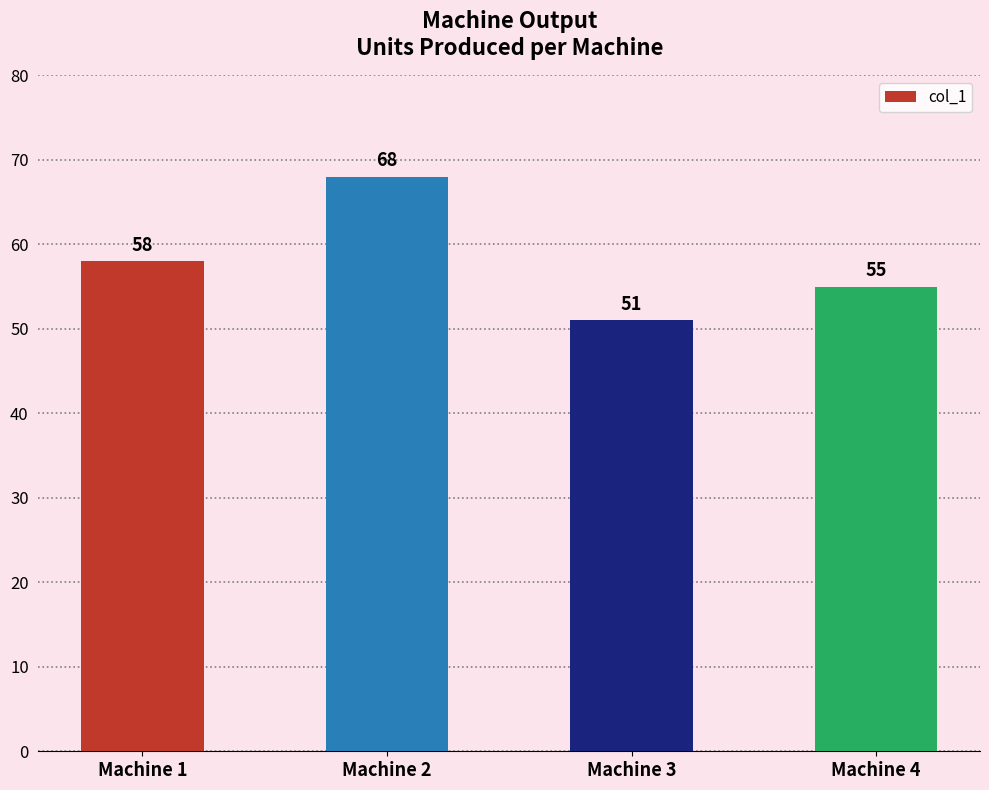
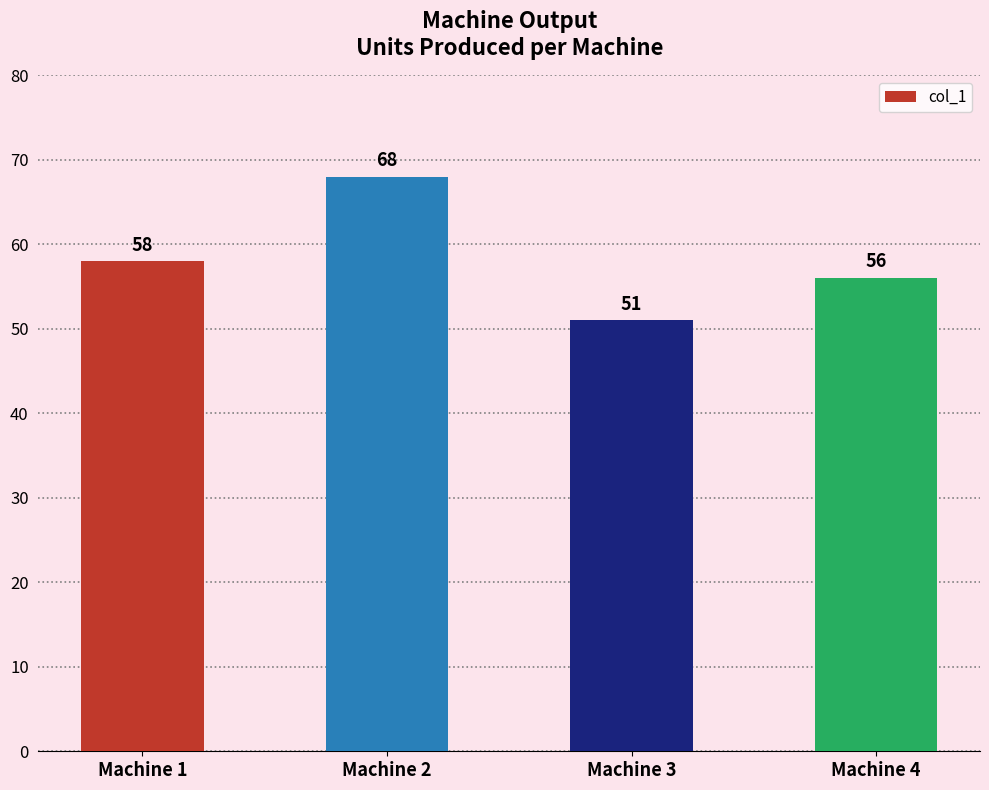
Machine 4: 55 -> 56
